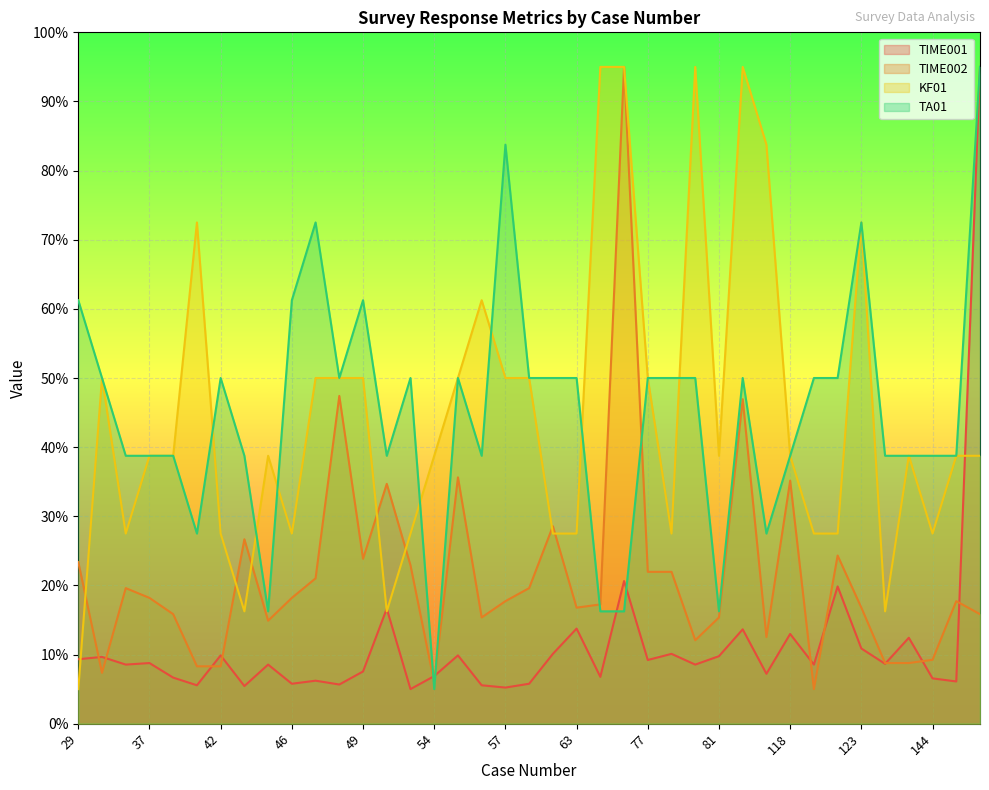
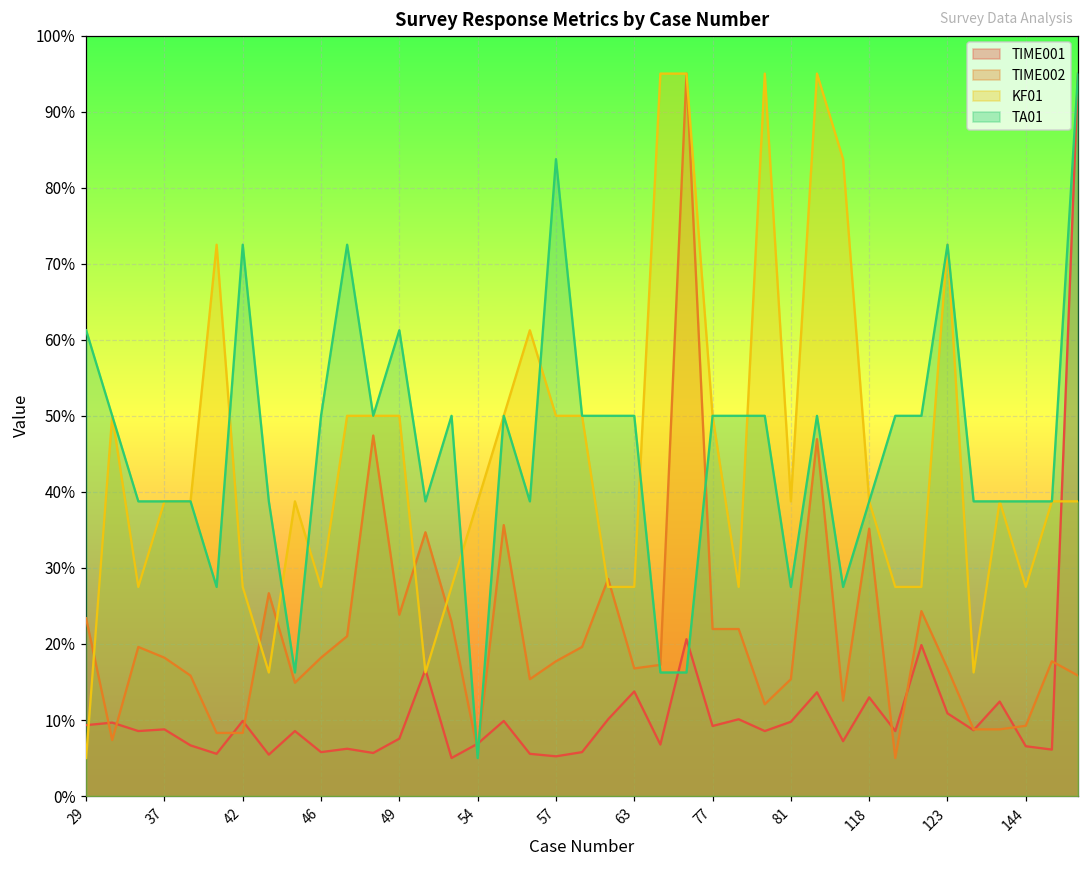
TA01, 42: 50% -> 73%
TA01, 46: 61% -> 50%
TA01, 81: 16% -> 28%
